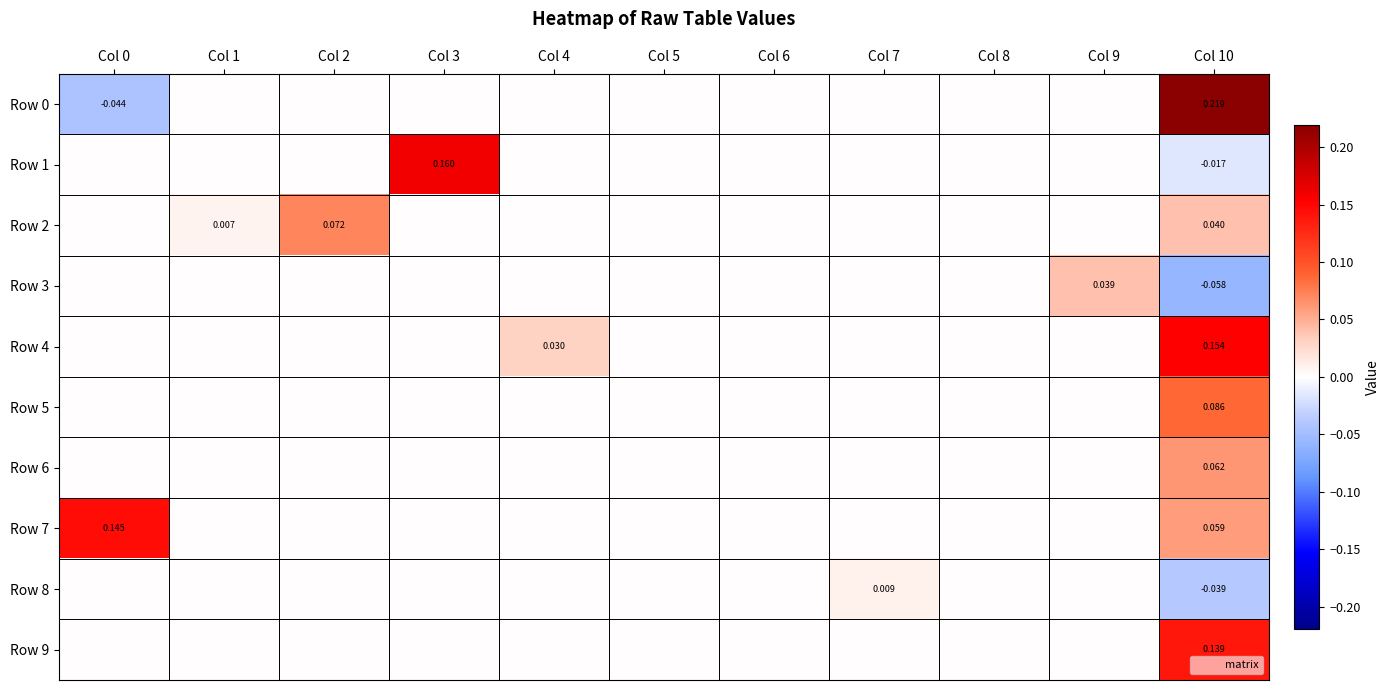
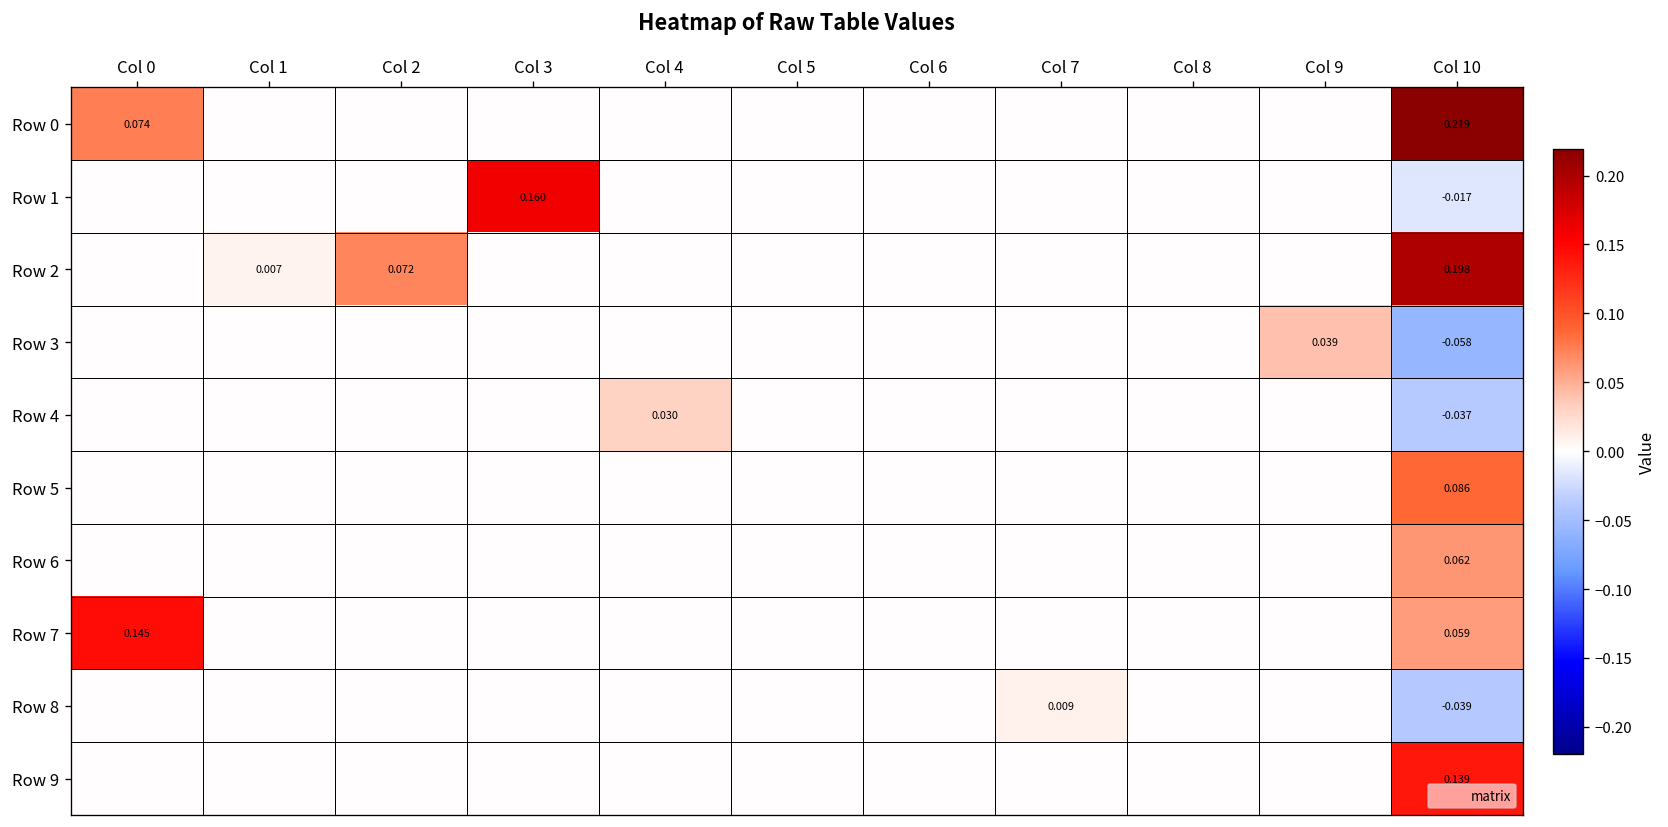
Row 0, Col 0: -0.044 -> 0.074
Row 2, Col 10: 0.040 -> 0.198
Row 4, Col 10: 0.154 -> -0.037
